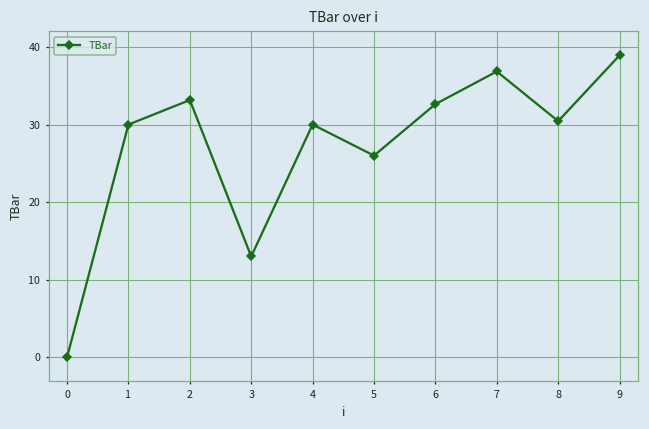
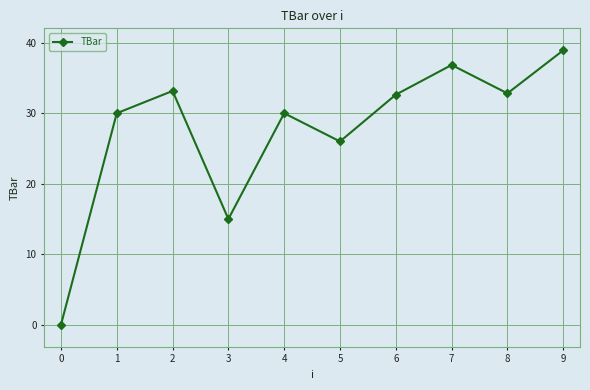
3: 13 -> 15
8: 30 -> 33
